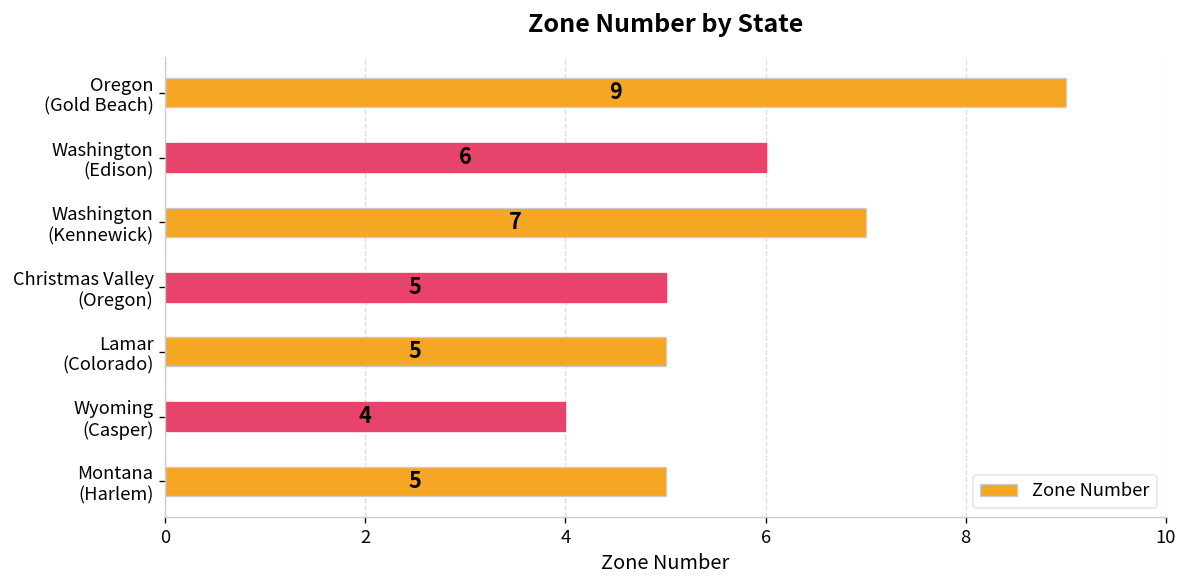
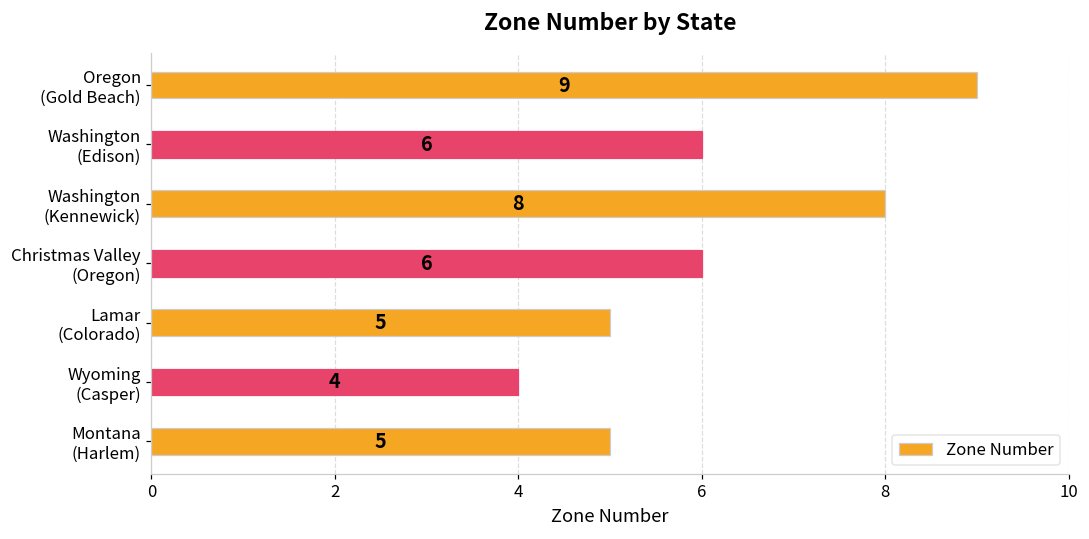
Washington (Kennewick): 7 -> 8
Christmas Valley (Oregon): 5 -> 6
